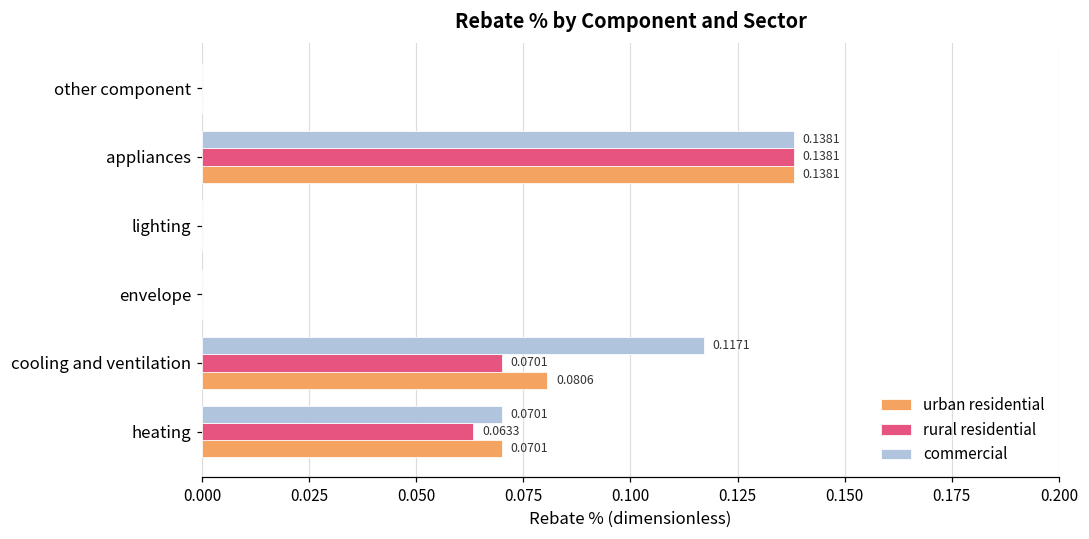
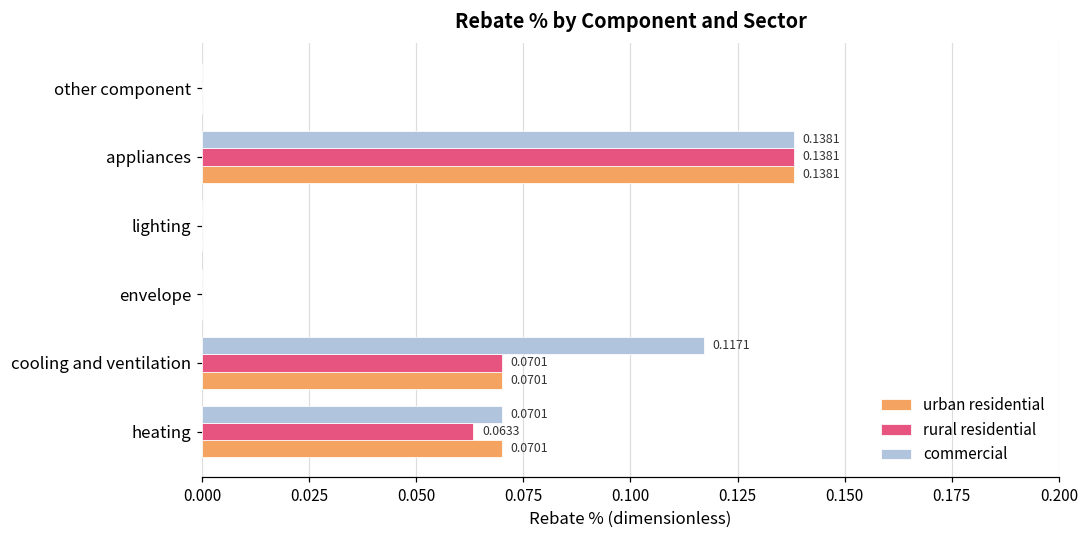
urban residential, cooling and ventilation: 0.0806 -> 0.0701
